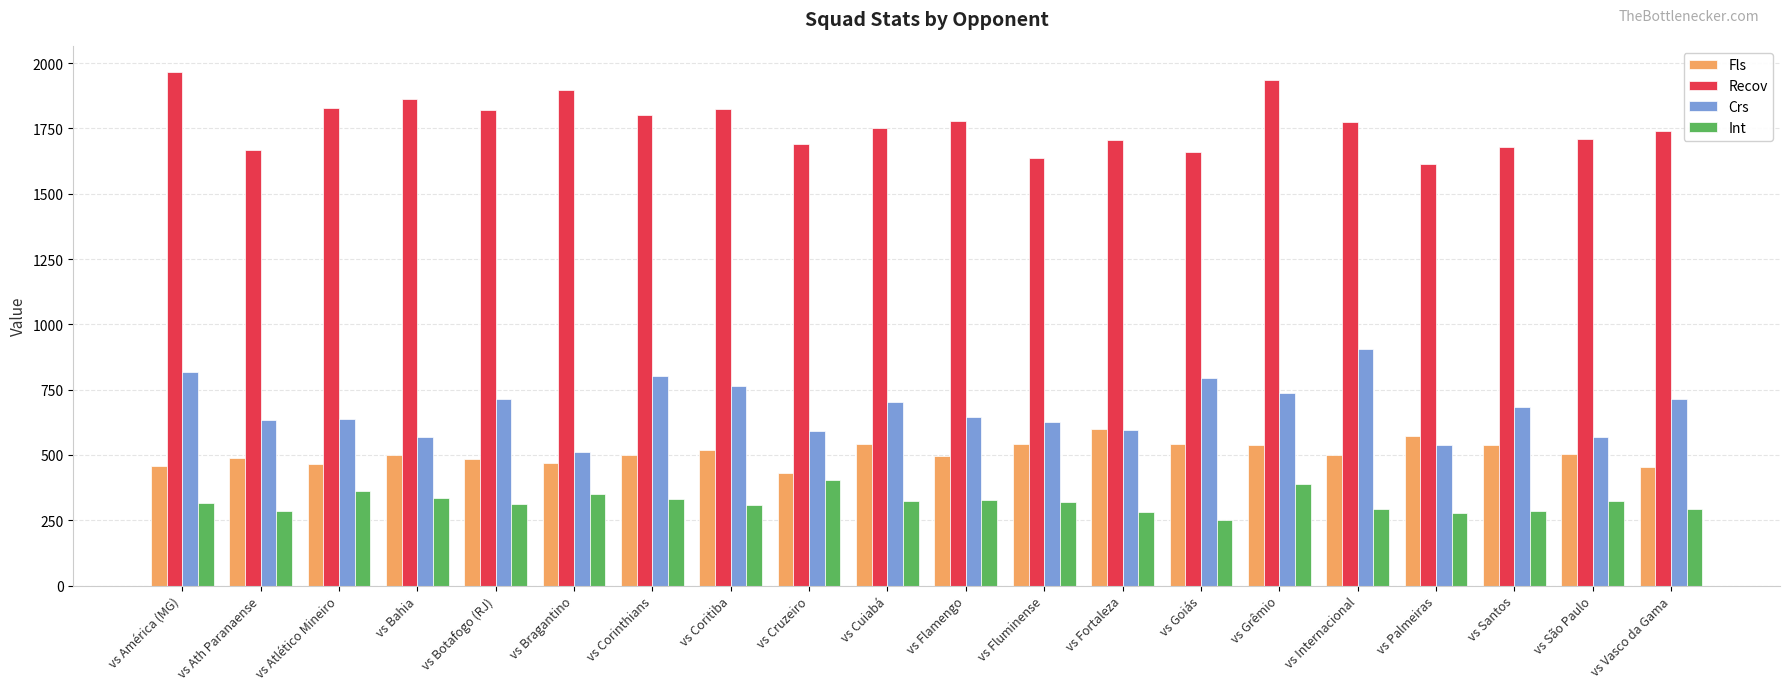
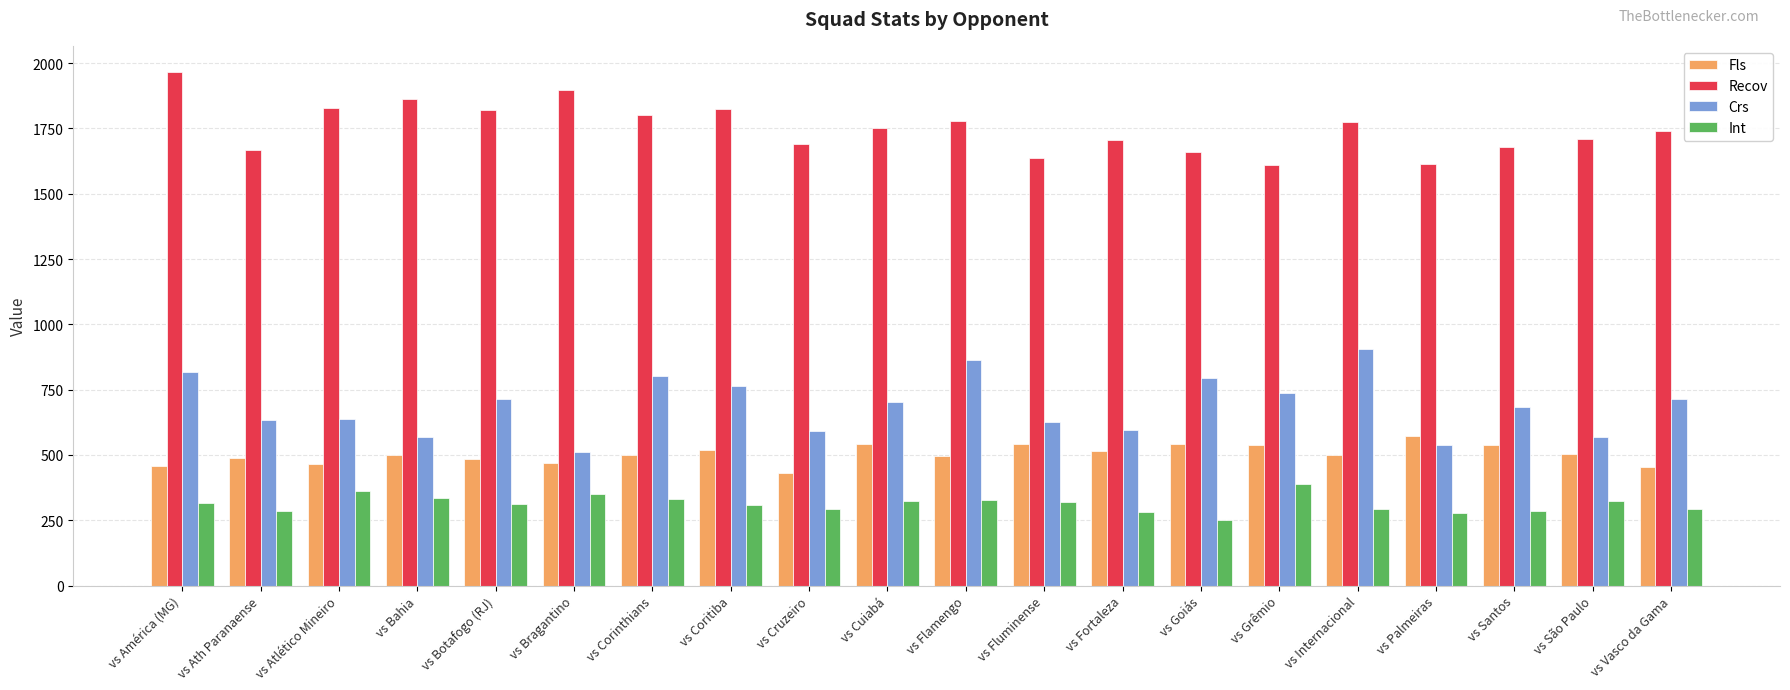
Int, vs Cruzeiro: 410 -> 290
Crs, vs Flamengo: 650 -> 860
Fls, vs Fortaleza: 600 -> 520
Recov, vs Grêmio: 1940 -> 1610
